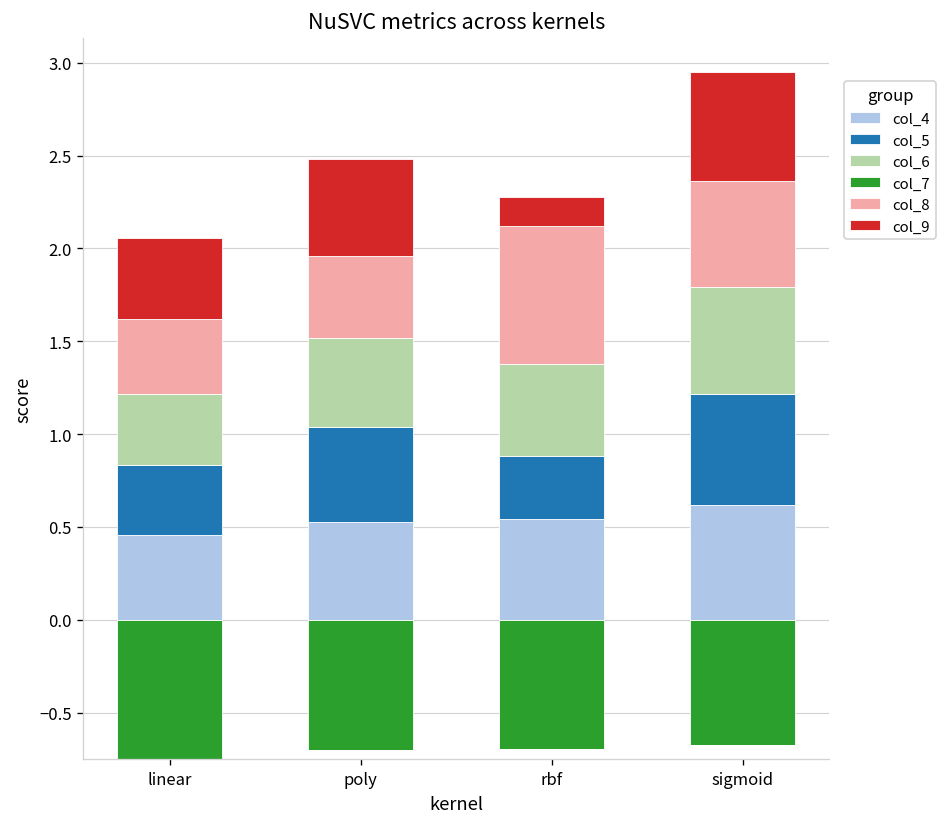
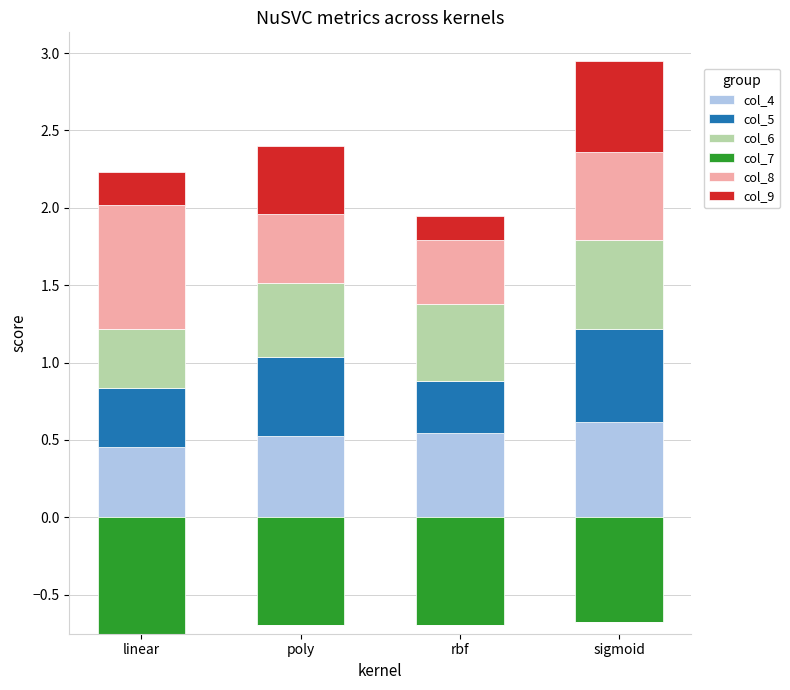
col_8, linear: 0.41 -> 0.81
col_9, linear: 0.44 -> 0.21
col_9, poly: 0.52 -> 0.44
col_8, rbf: 0.75 -> 0.42
